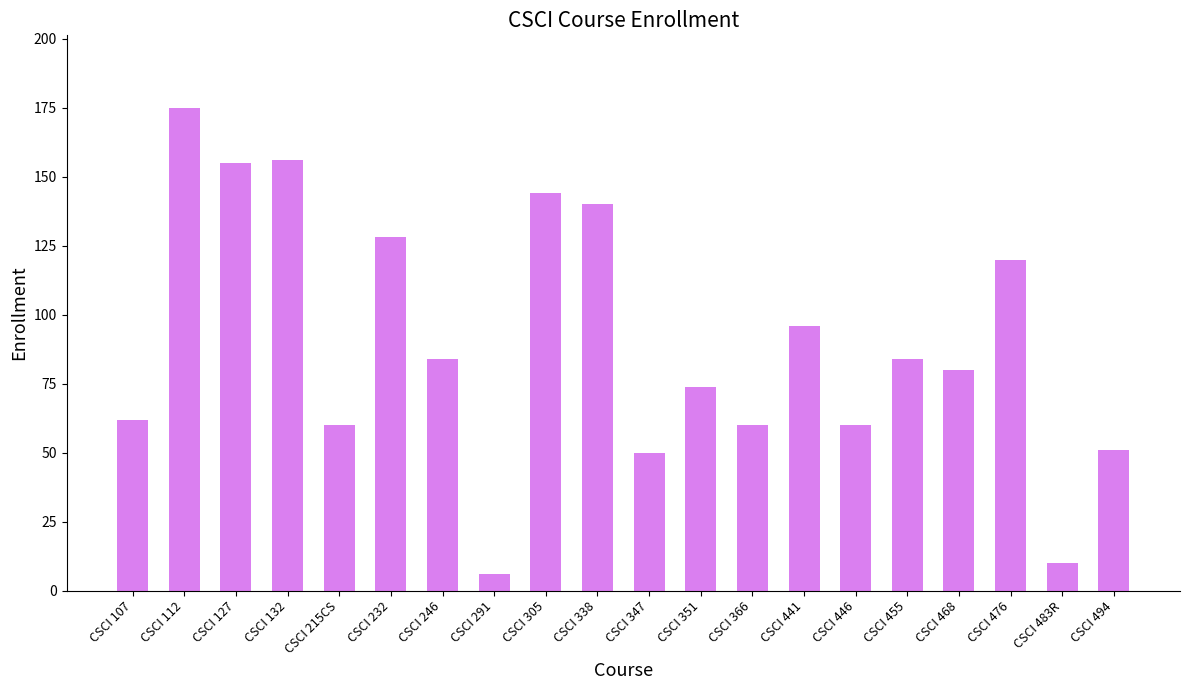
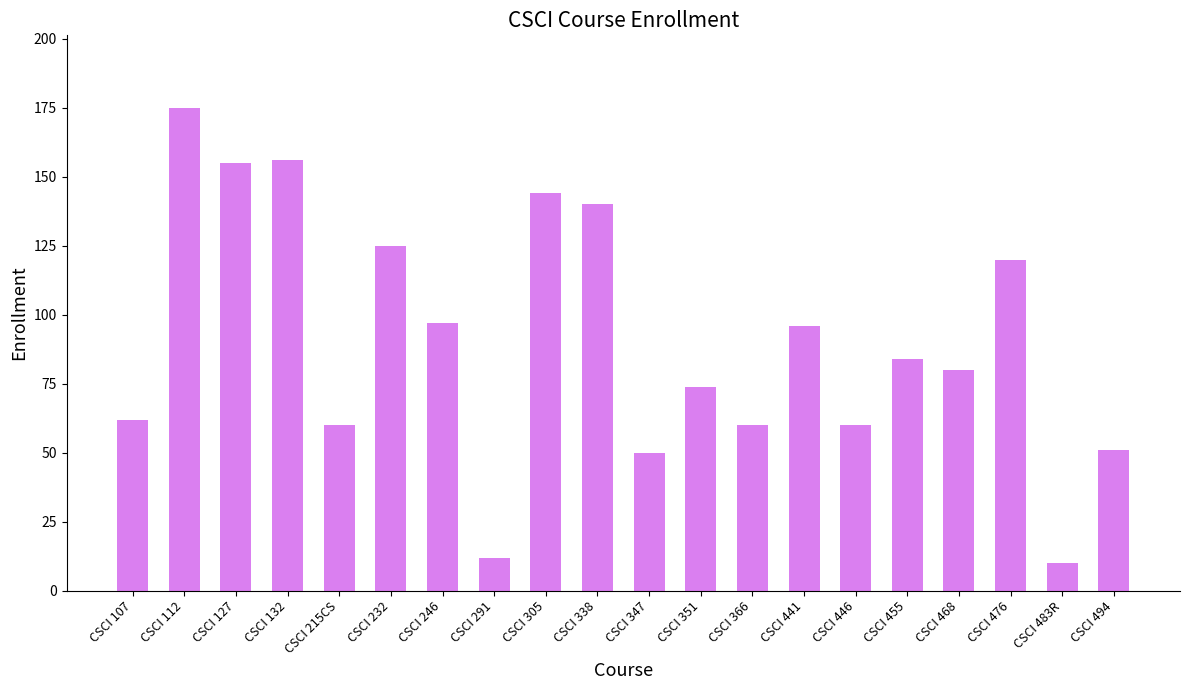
CSCI 232: 128 -> 125
CSCI 246: 84 -> 97
CSCI 291: 6 -> 12
